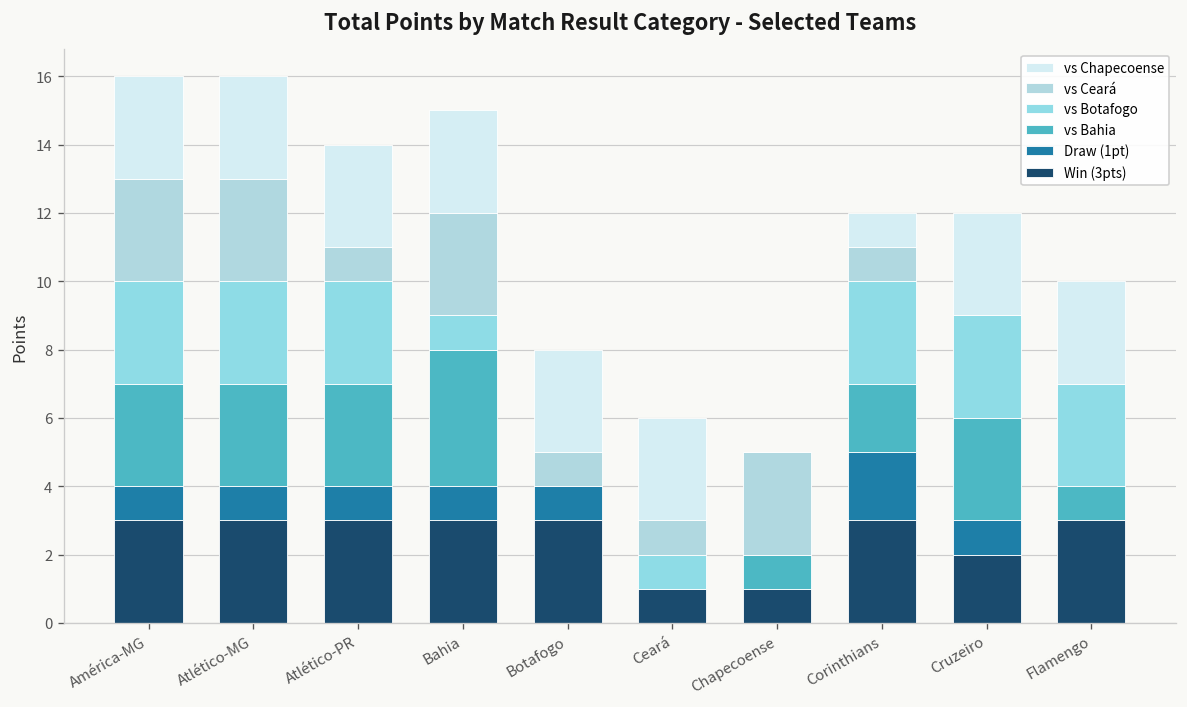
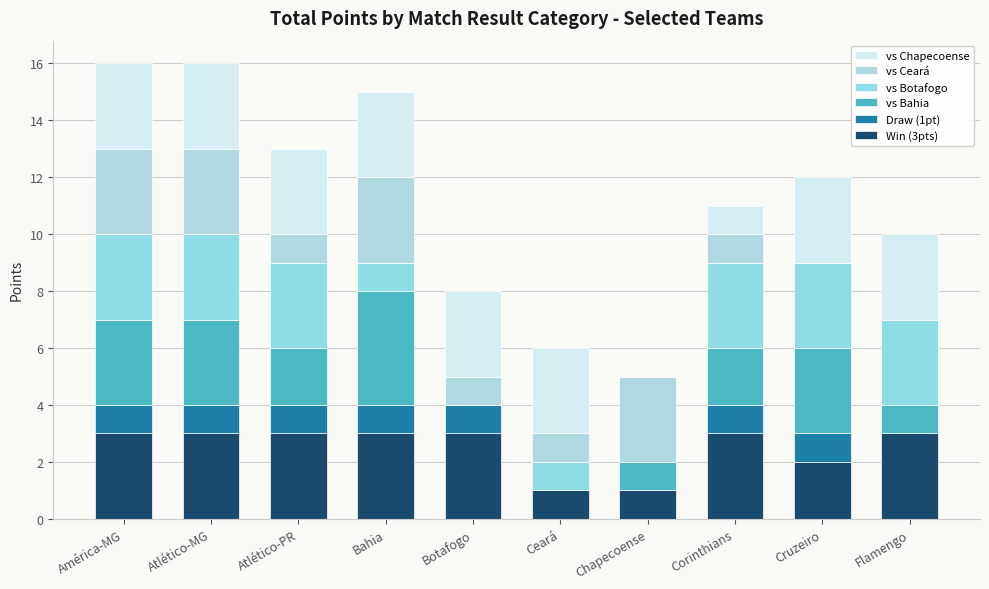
vs Bahia, Atlético-PR: 3 -> 2
Draw (1pt), Corinthians: 2 -> 1
